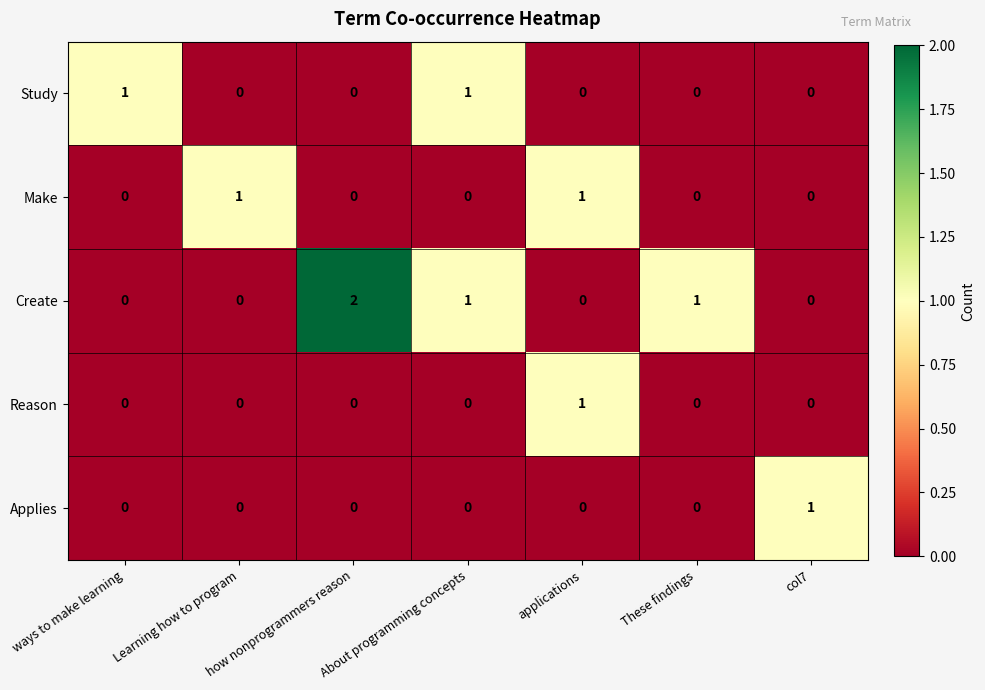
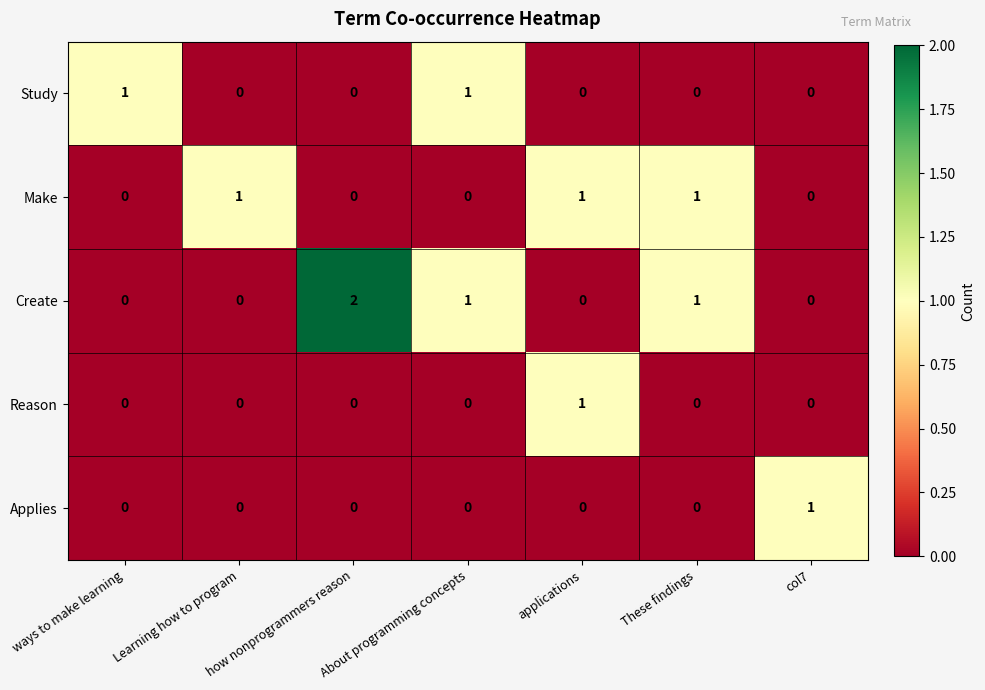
Make, These findings: 0 -> 1
